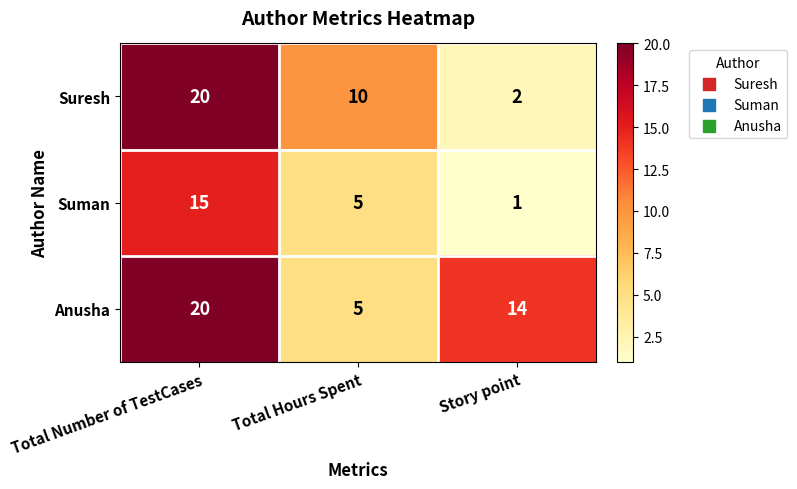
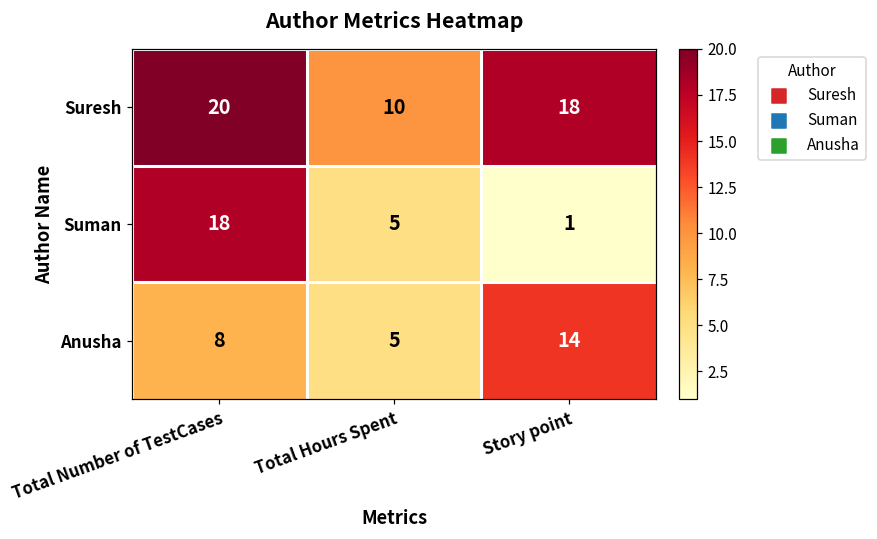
Suresh, Story point: 2 -> 18
Suman, Total Number of TestCases: 15 -> 18
Anusha, Total Number of TestCases: 20 -> 8
